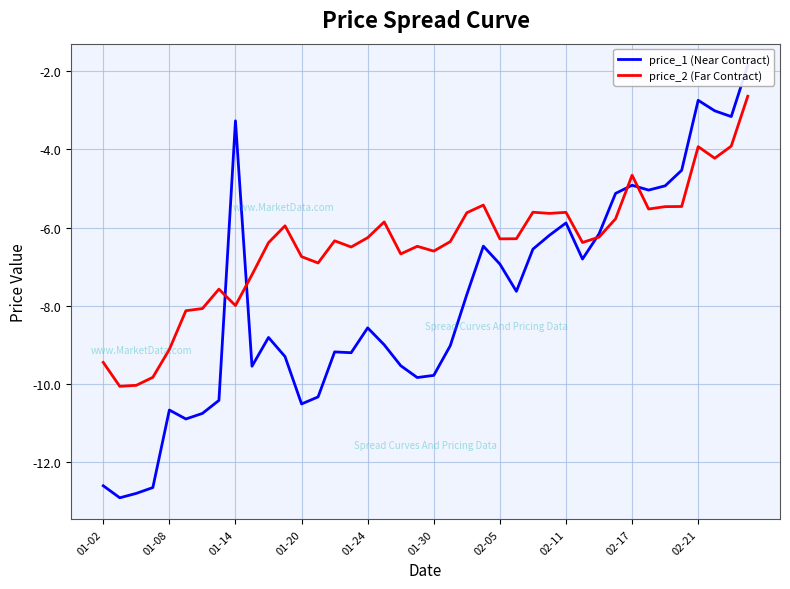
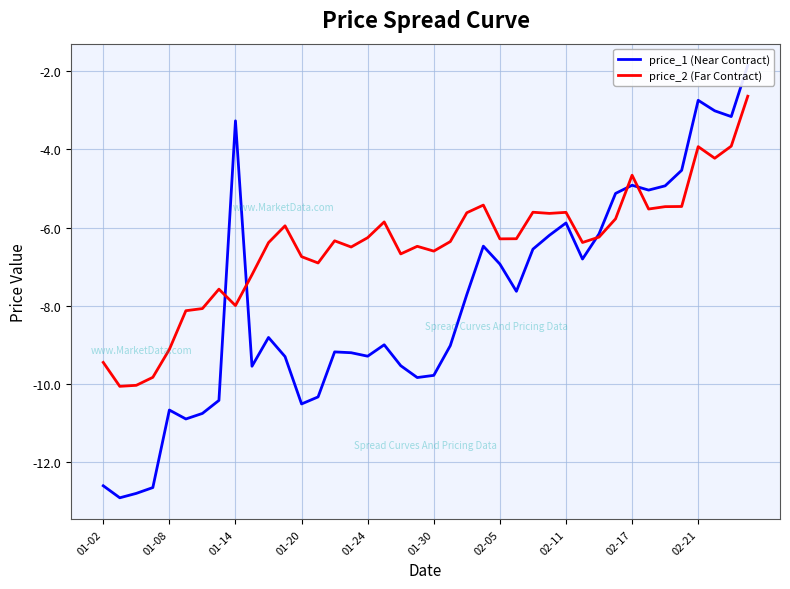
price_1 (Near Contract), 01-24: -8.6 -> -9.3
